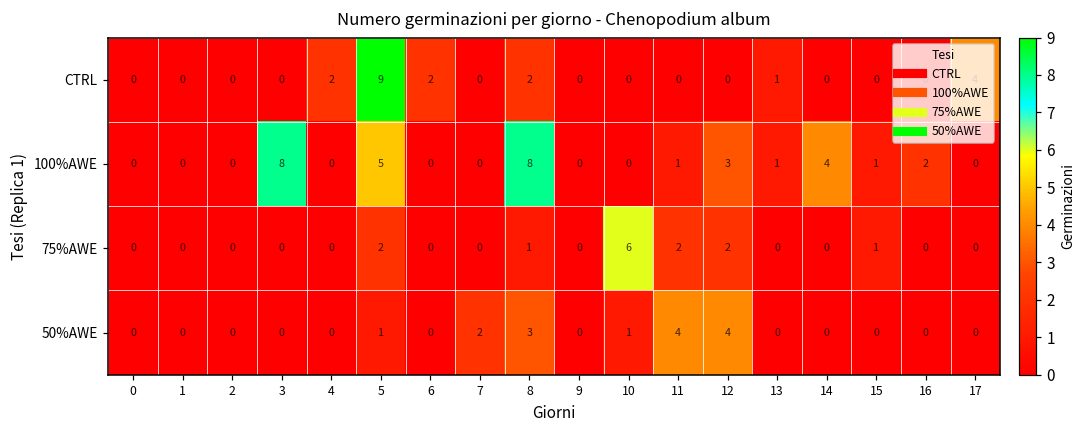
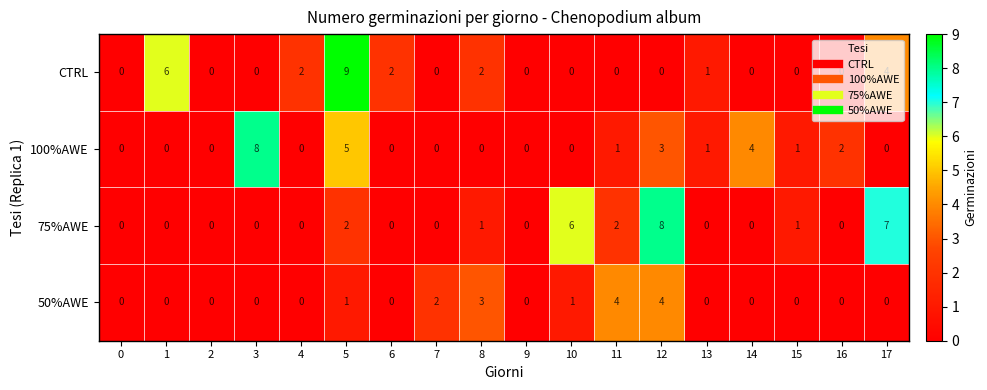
CTRL, 1: 0 -> 6
100%AWE, 8: 8 -> 0
75%AWE, 12: 2 -> 8
75%AWE, 17: 0 -> 7
